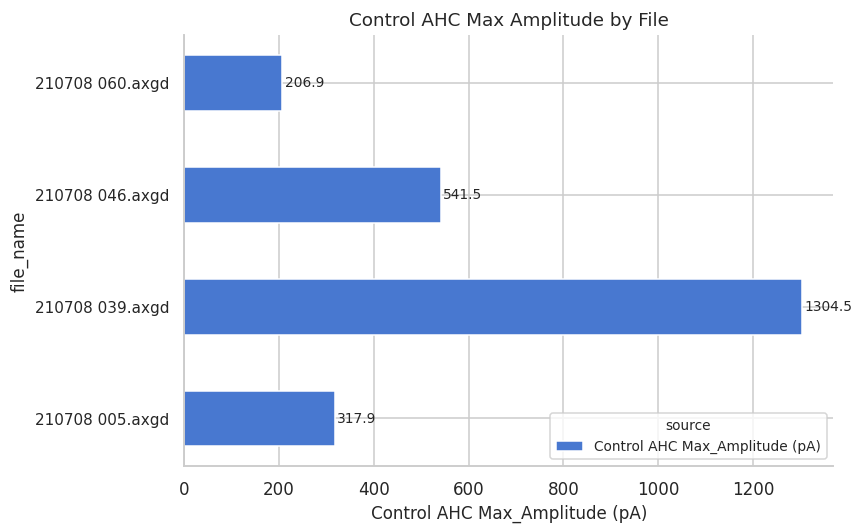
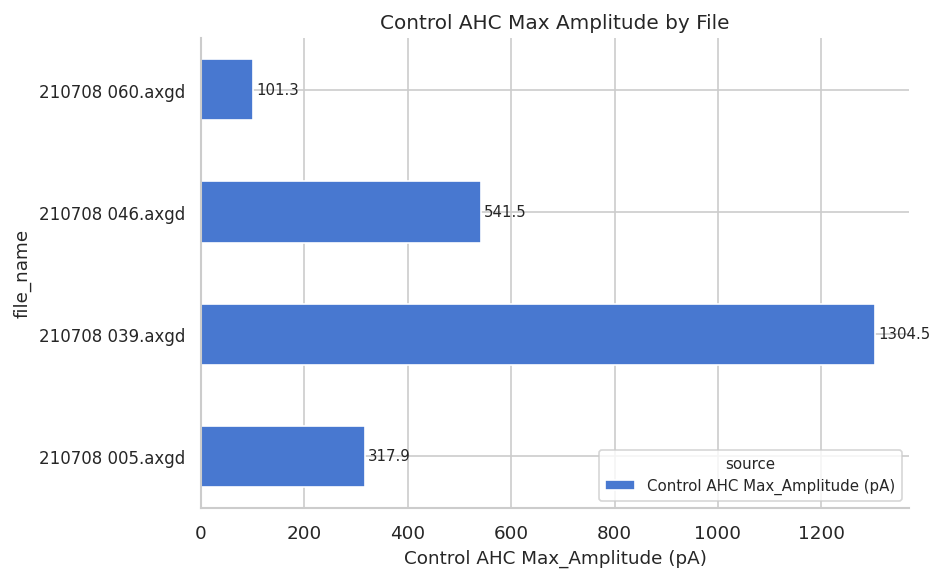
210708 060.axgd: 206.9 -> 101.3
